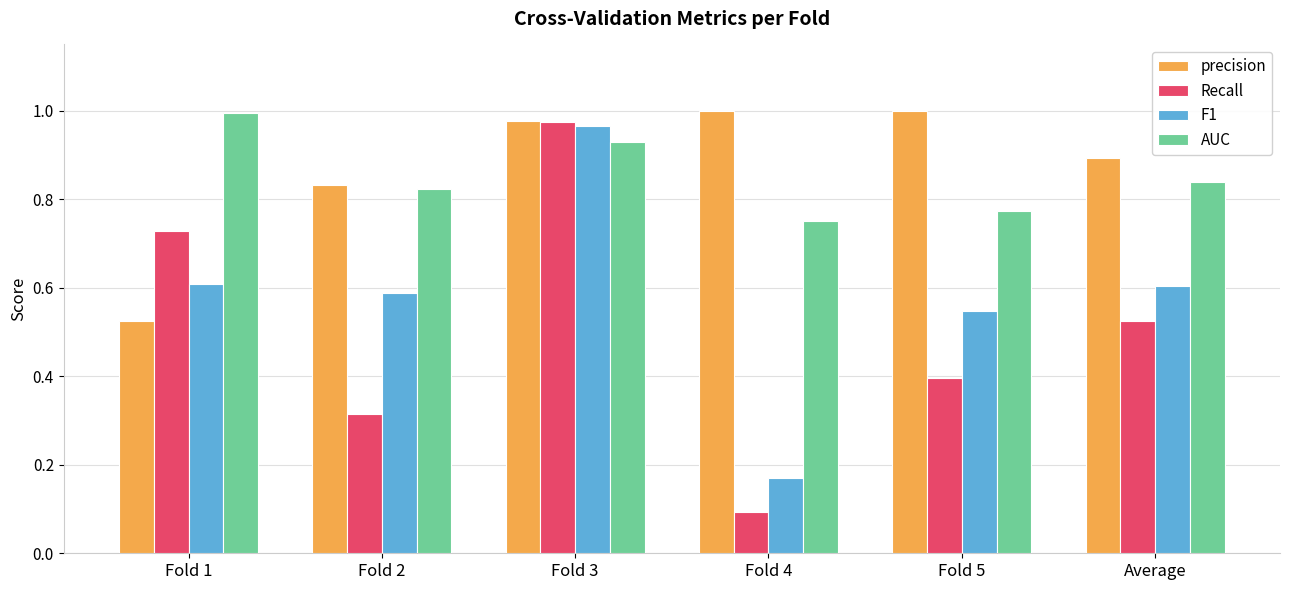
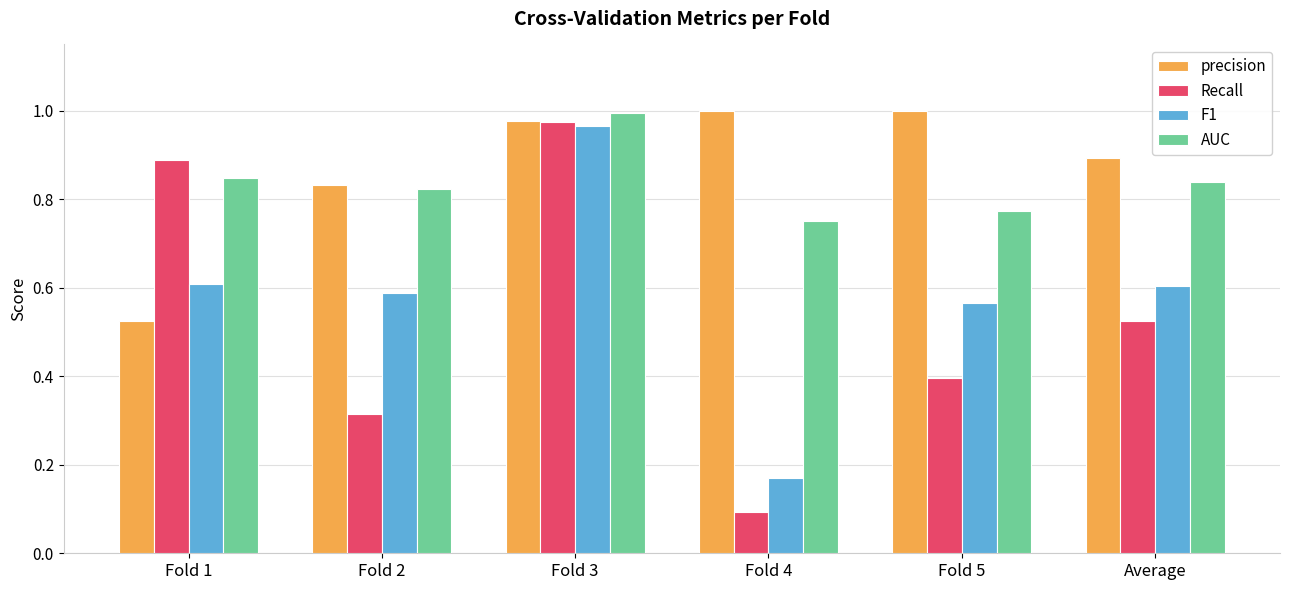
Recall, Fold 1: 0.73 -> 0.89
AUC, Fold 1: 0.99 -> 0.85
AUC, Fold 3: 0.93 -> 1.00
F1, Fold 5: 0.55 -> 0.57
